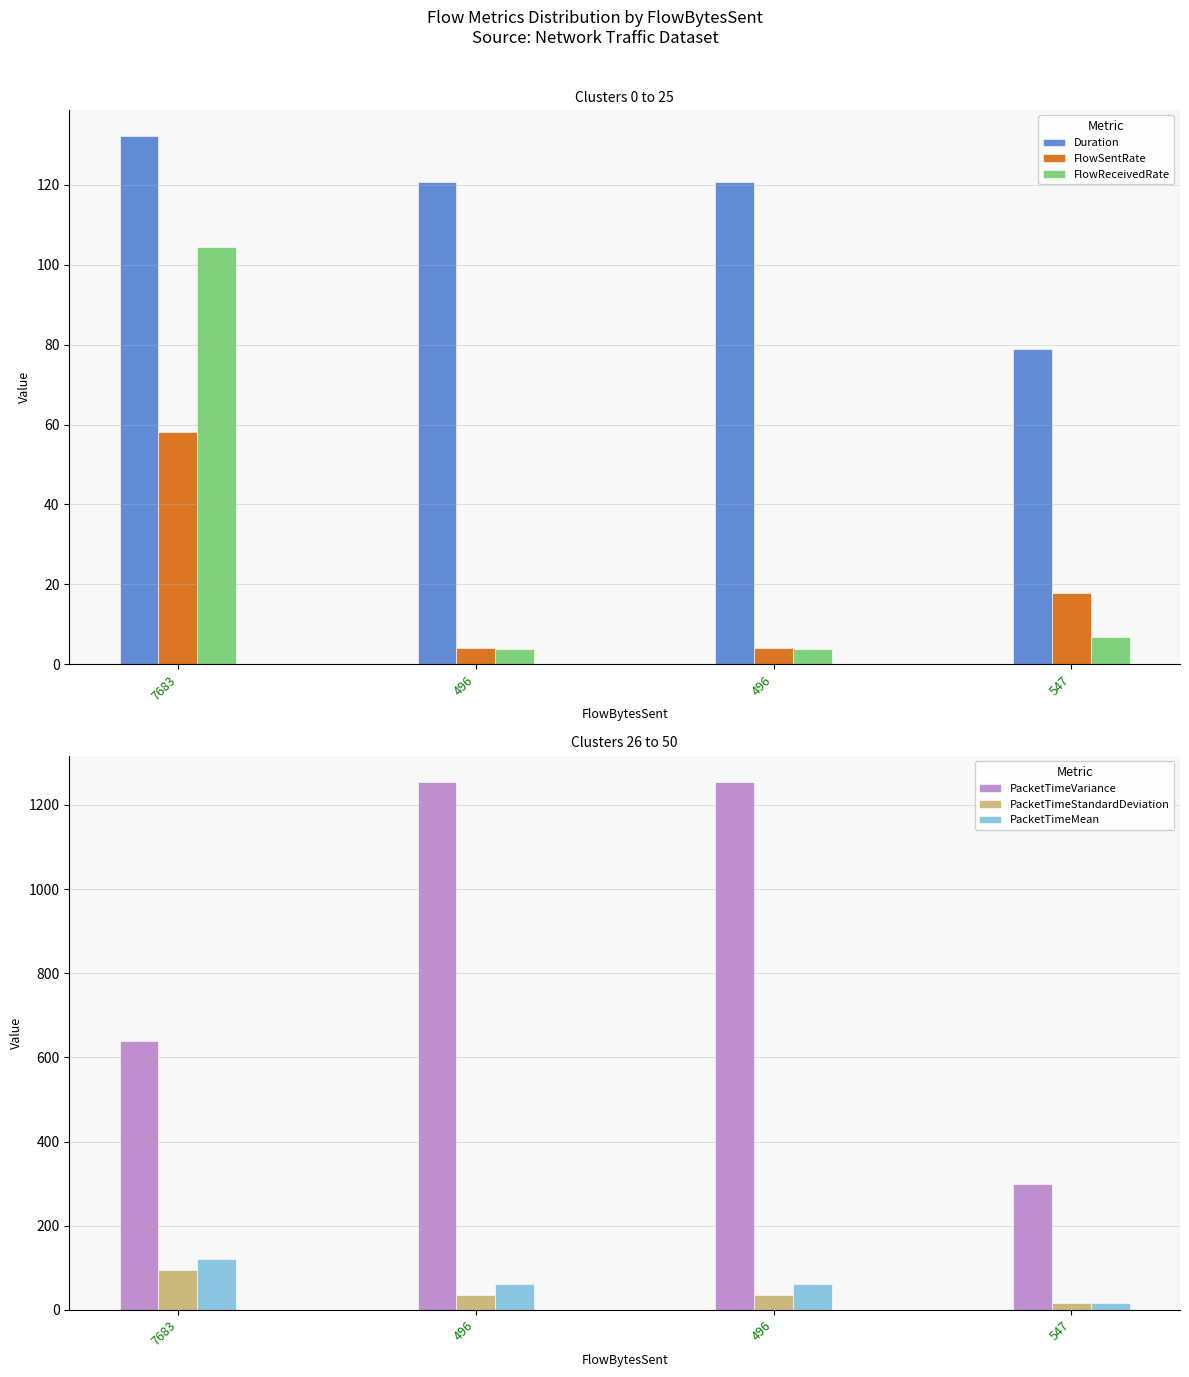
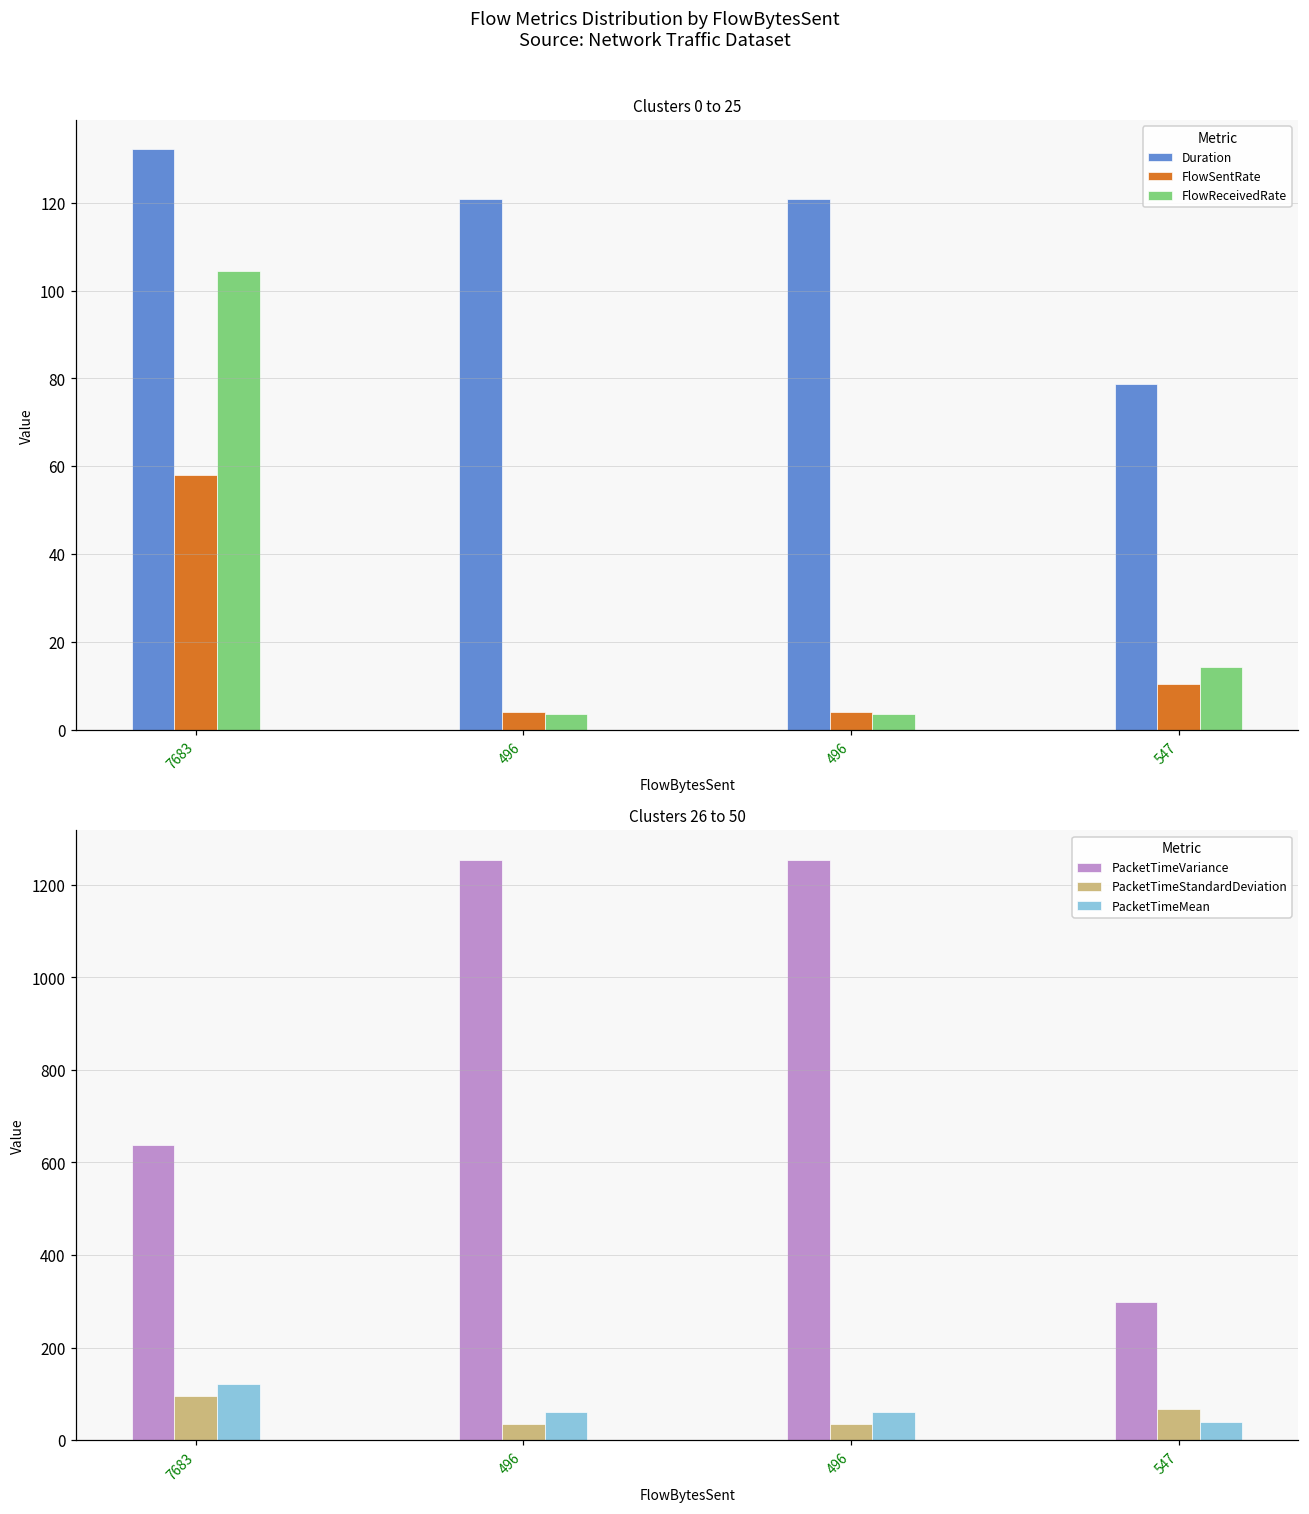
Clusters 0 to 25, FlowSentRate, 547: 18 -> 10
Clusters 0 to 25, FlowReceivedRate, 547: 7 -> 14
Clusters 26 to 50, PacketTimeStandardDeviation, 547: 20 -> 70
Clusters 26 to 50, PacketTimeMean, 547: 20 -> 40
